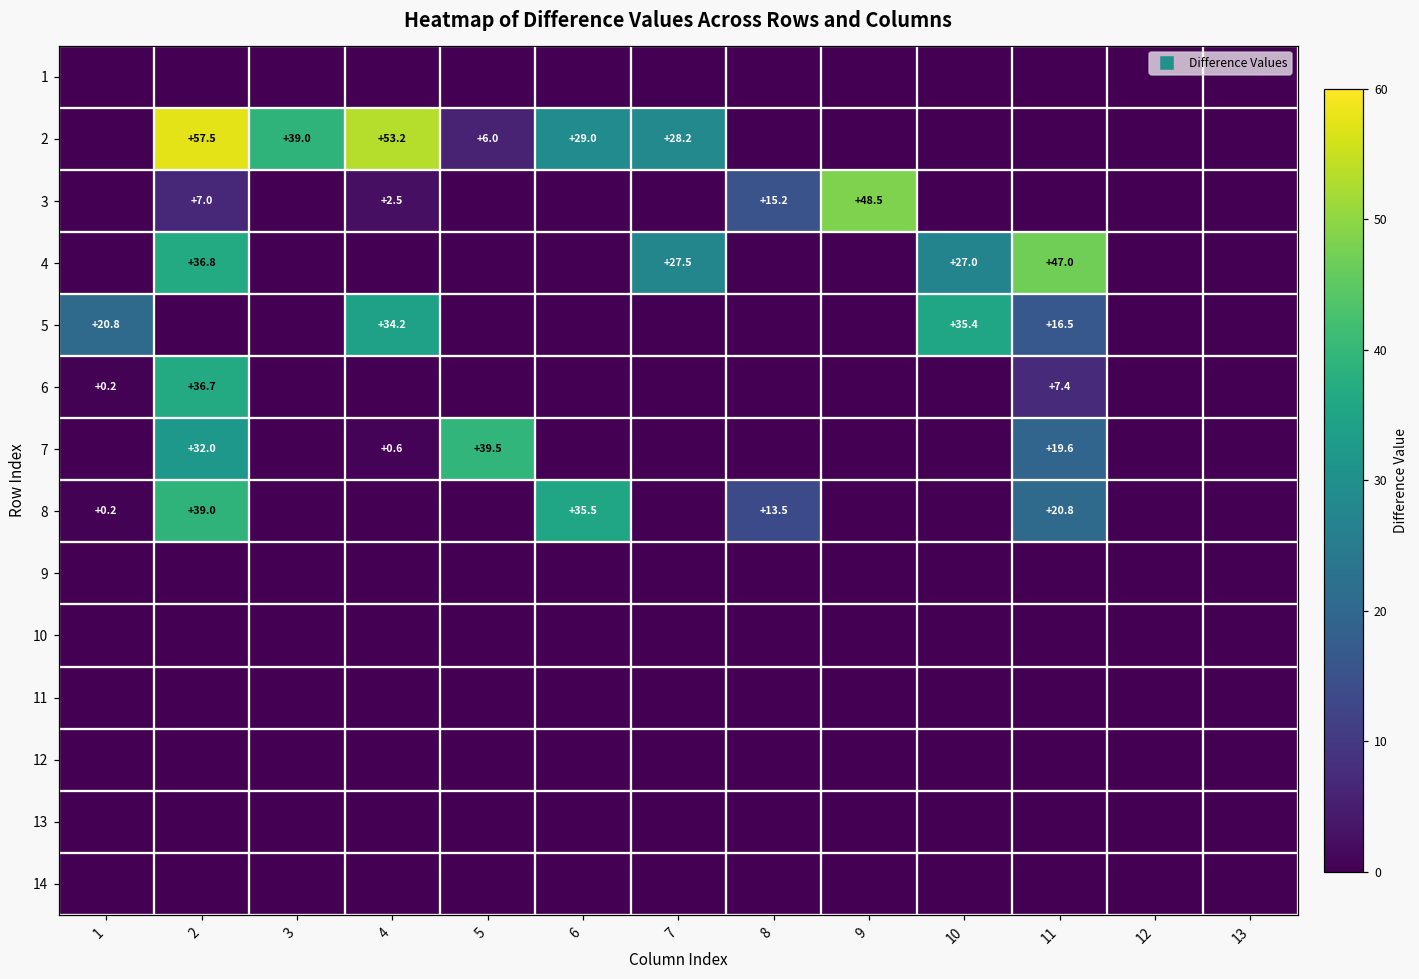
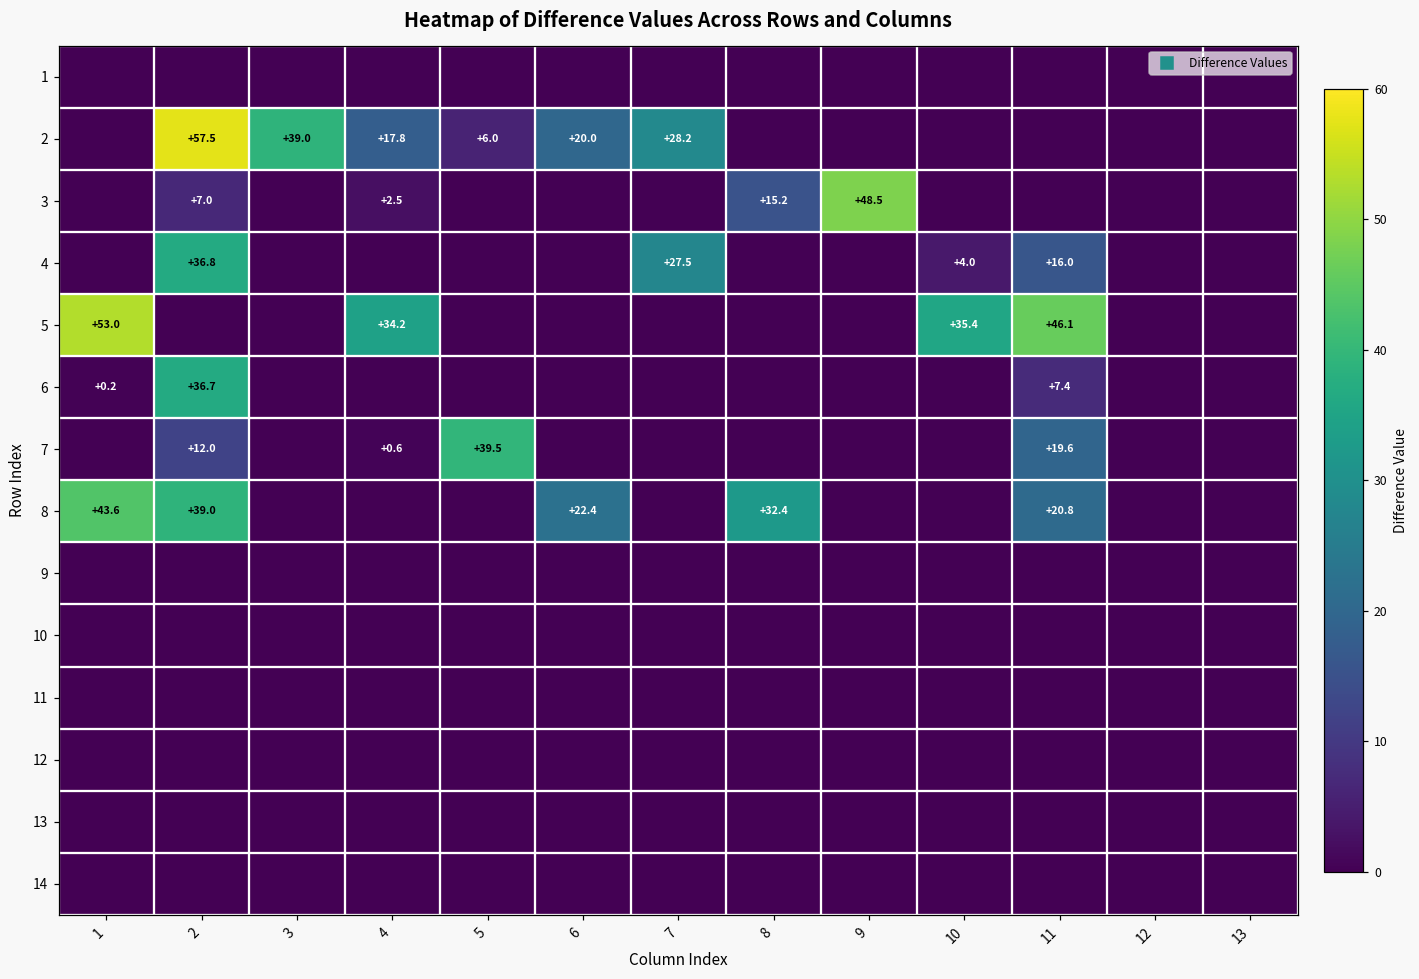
2, 4: +53.2 -> +17.8
2, 6: +29.0 -> +20.0
4, 10: +27.0 -> +4.0
4, 11: +47.0 -> +16.0
5, 1: +20.8 -> +53.0
5, 11: +16.5 -> +46.1
7, 2: +32.0 -> +12.0
8, 1: +0.2 -> +43.6
8, 6: +35.5 -> +22.4
8, 8: +13.5 -> +32.4
